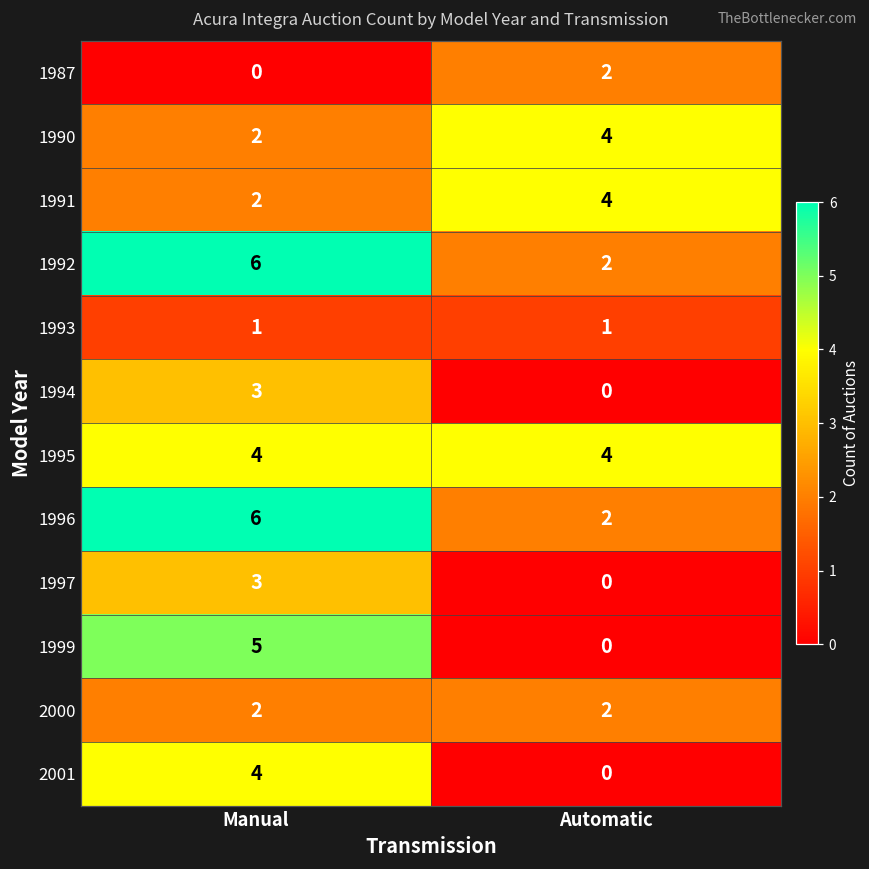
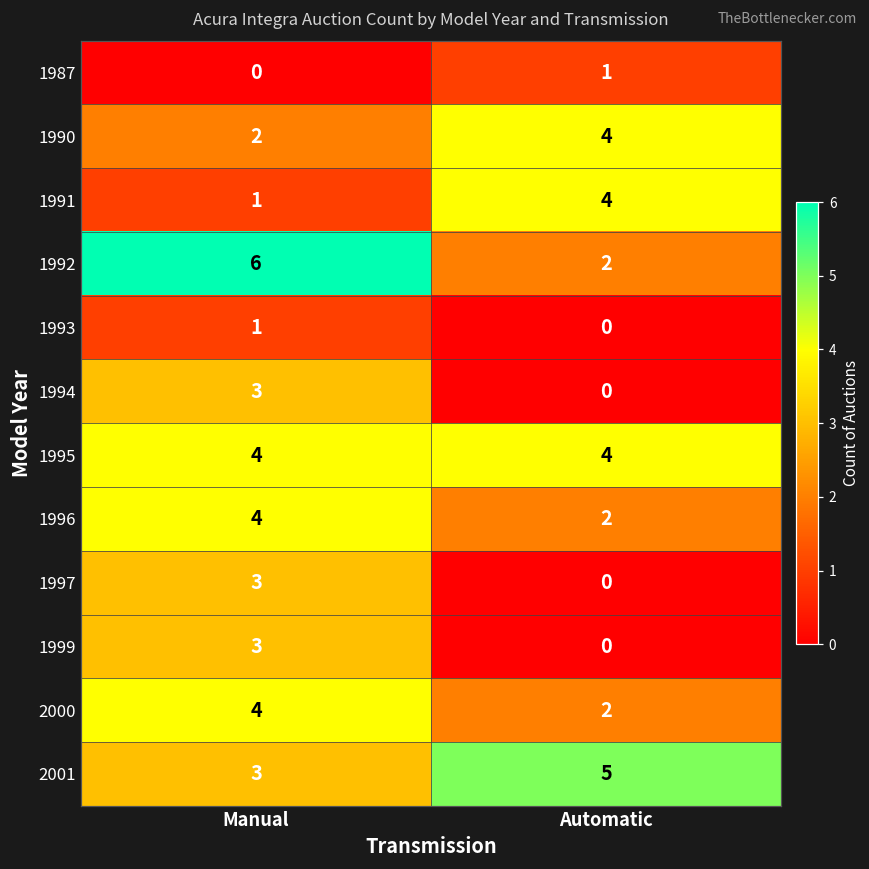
1987, Automatic: 2 -> 1
1991, Manual: 2 -> 1
1993, Automatic: 1 -> 0
1996, Manual: 6 -> 4
1999, Manual: 5 -> 3
2000, Manual: 2 -> 4
2001, Manual: 4 -> 3
2001, Automatic: 0 -> 5
